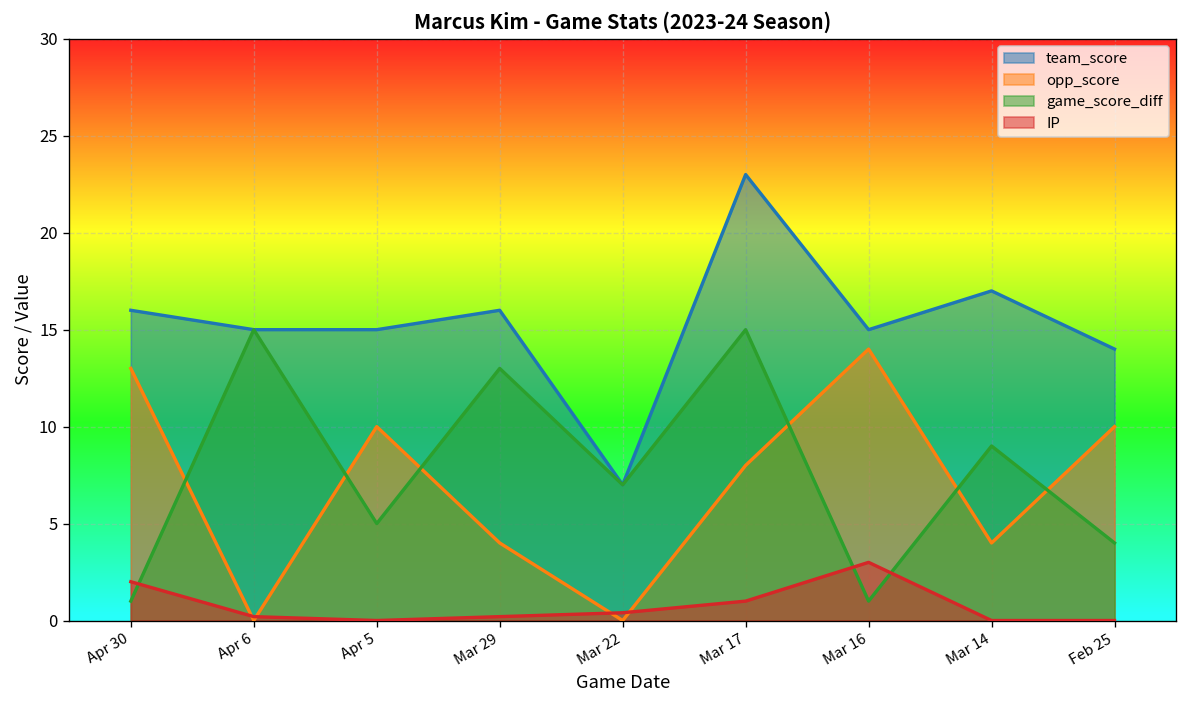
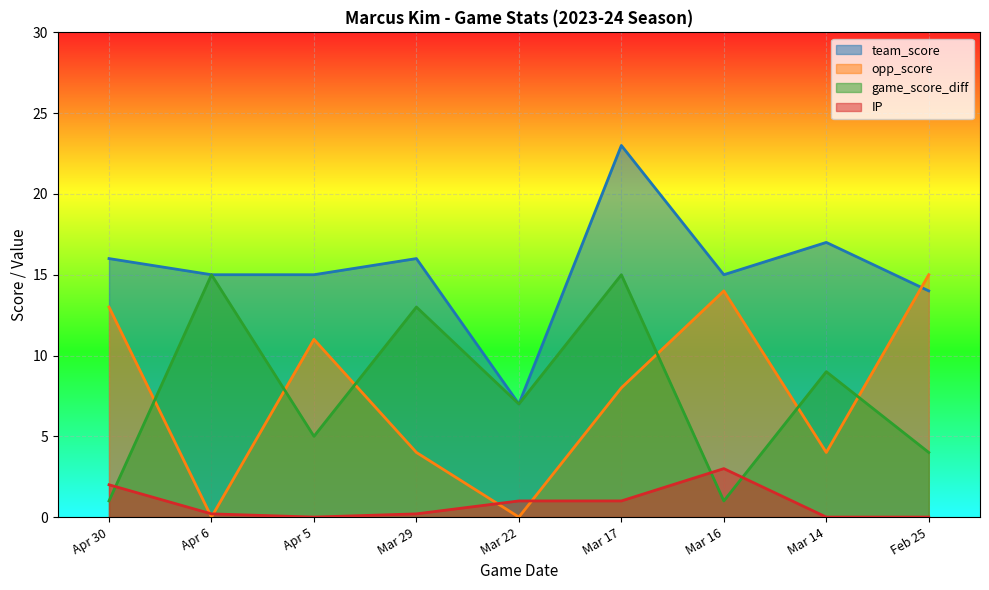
opp_score, Apr 5: 10 -> 11
IP, Mar 22: 0.4 -> 1.0
opp_score, Feb 25: 10 -> 15
